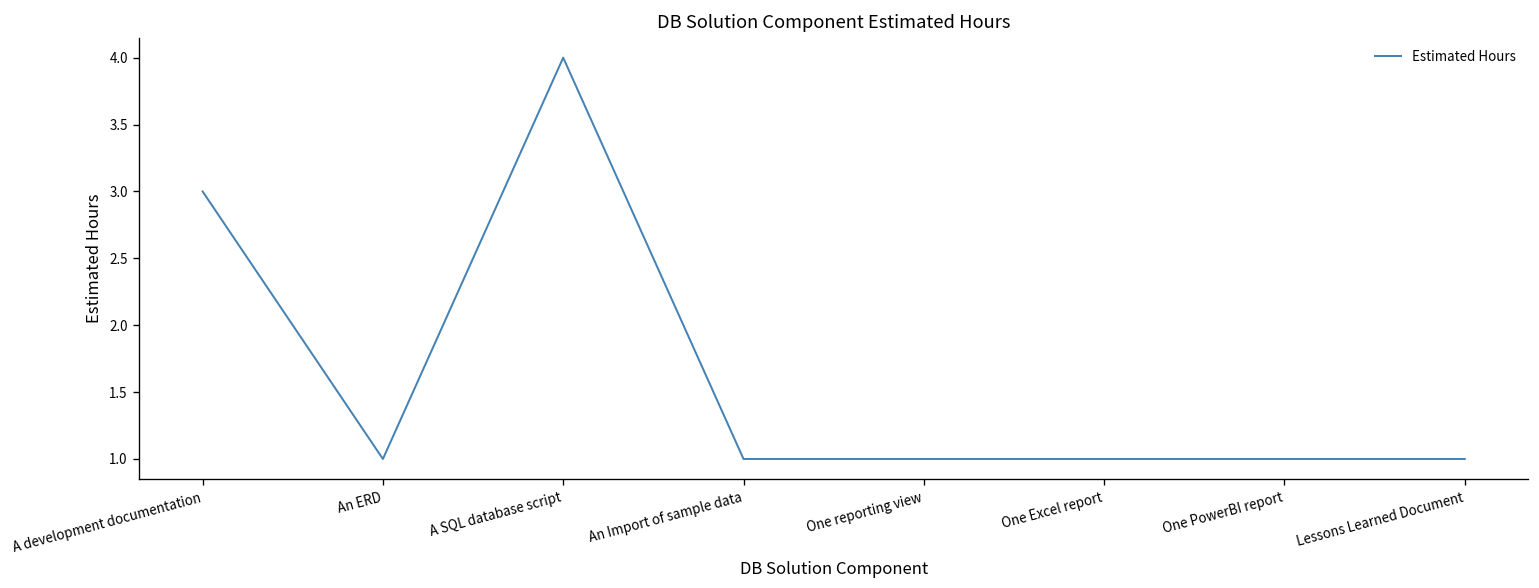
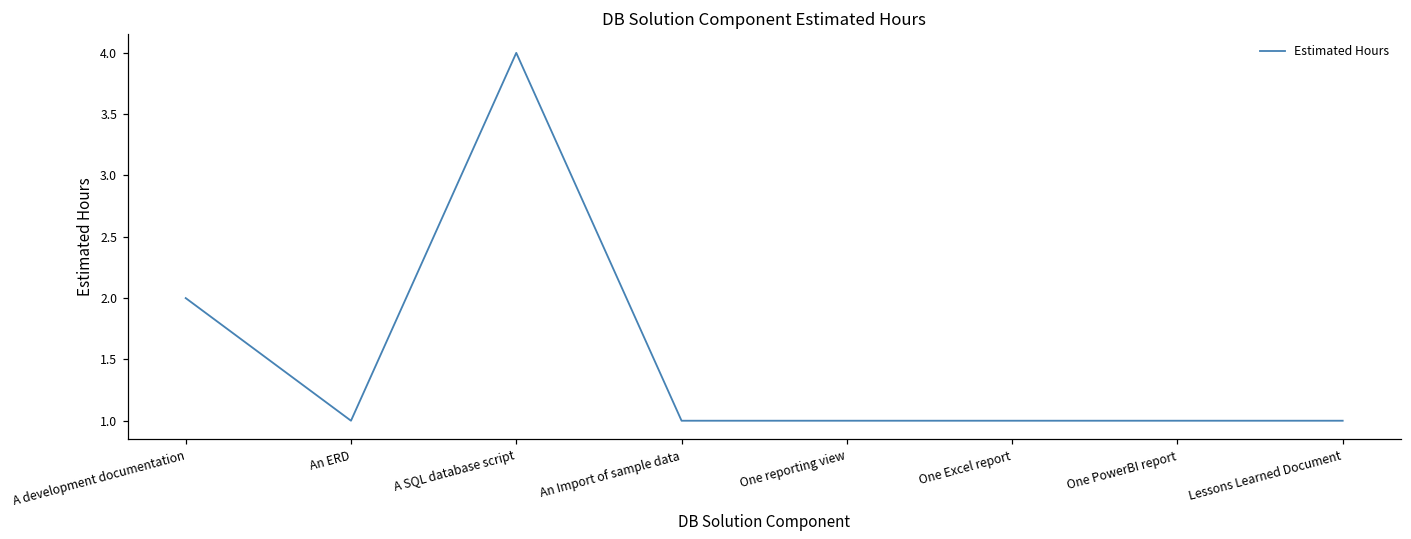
A development documentation: 3 -> 2
